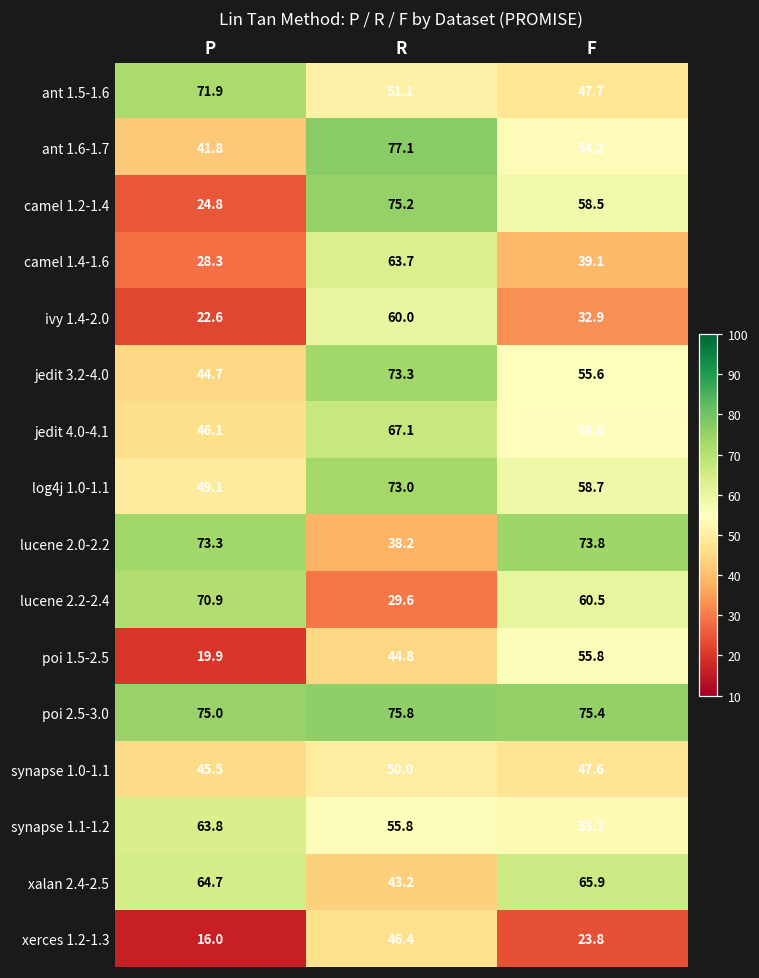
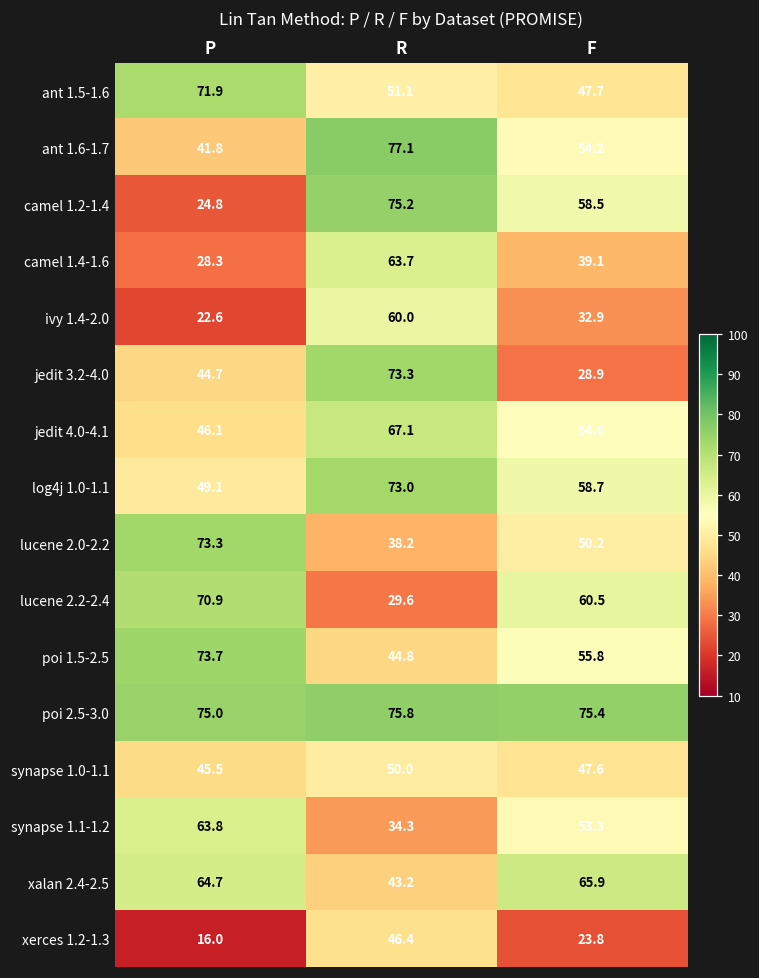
jedit 3.2-4.0, F: 55.6 -> 28.9
lucene 2.0-2.2, F: 73.8 -> 50.2
poi 1.5-2.5, P: 19.9 -> 73.7
synapse 1.1-1.2, R: 55.8 -> 34.3
